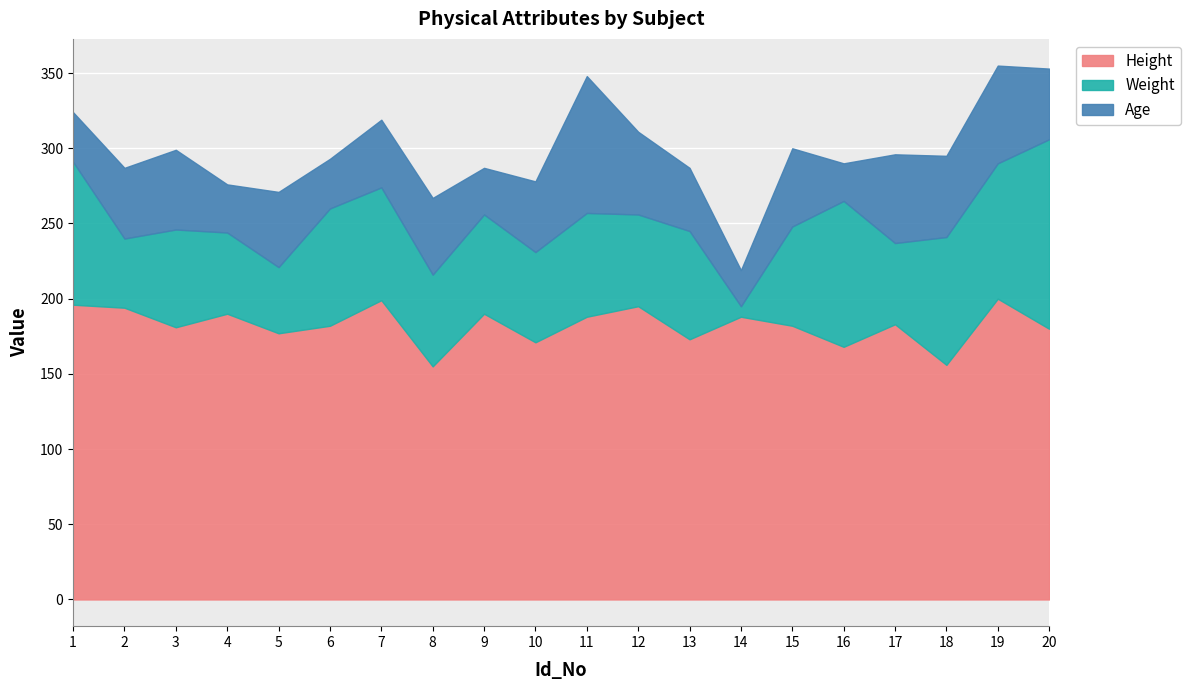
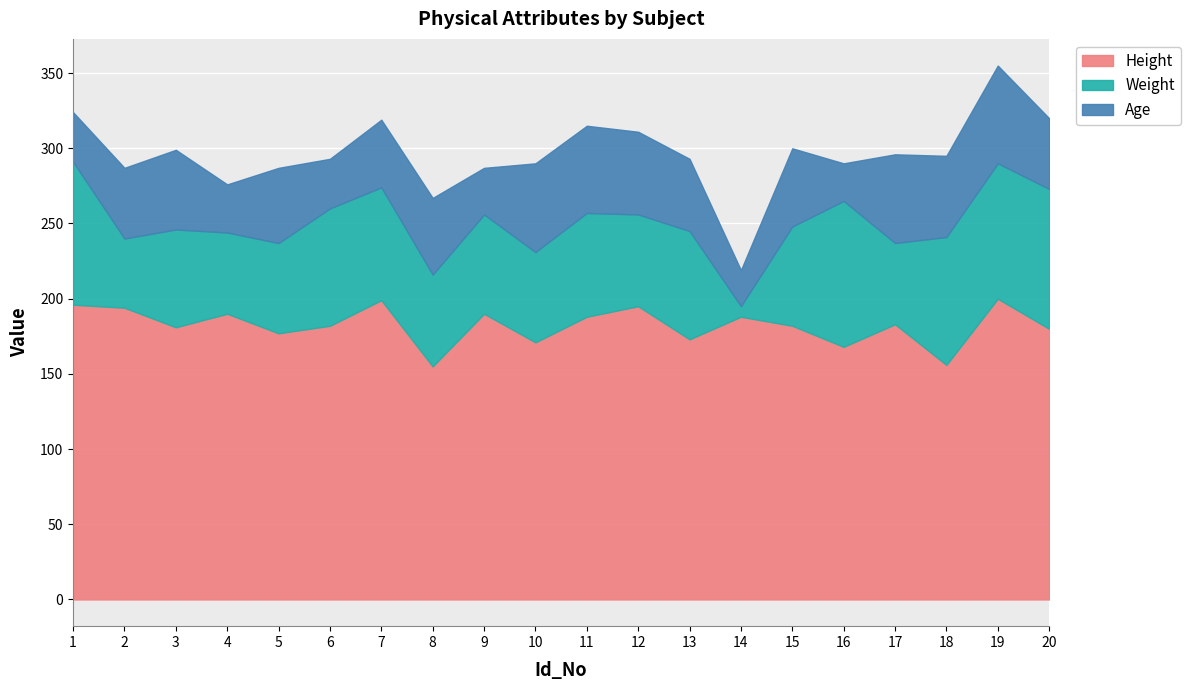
Weight, 5: 44 -> 60
Age, 10: 47 -> 59
Age, 11: 91 -> 58
Age, 13: 42 -> 48
Weight, 20: 126 -> 93
